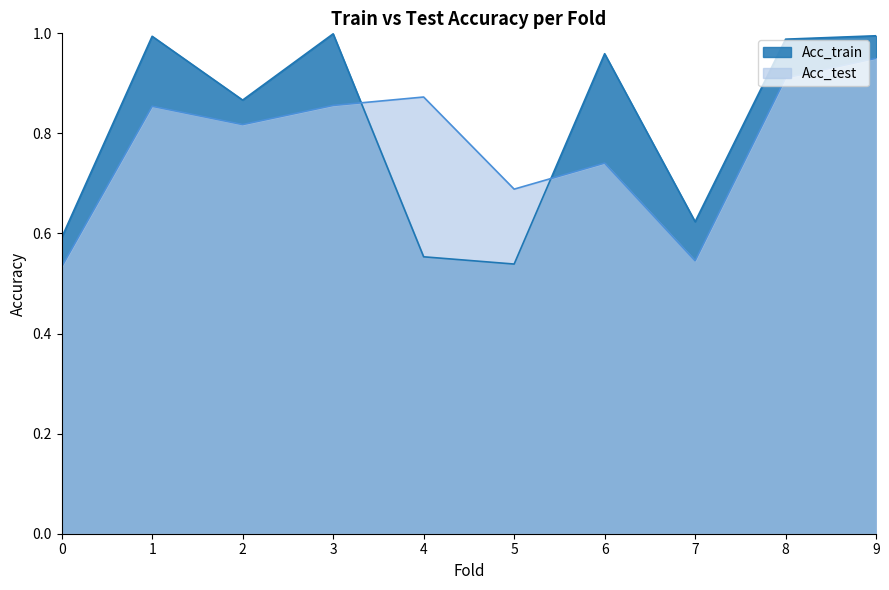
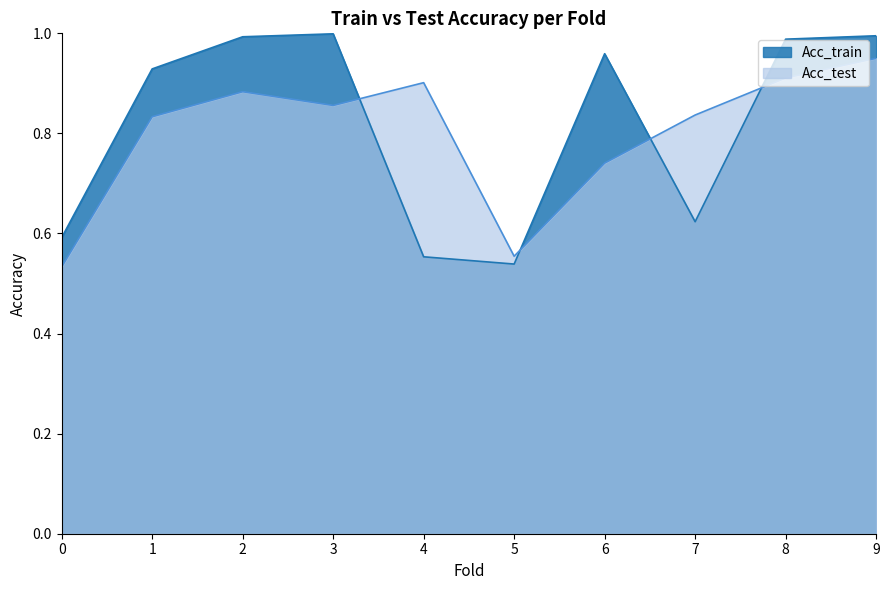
Acc_train, 1: 0.99 -> 0.93
Acc_test, 1: 0.85 -> 0.83
Acc_train, 2: 0.87 -> 0.99
Acc_test, 2: 0.82 -> 0.88
Acc_test, 4: 0.87 -> 0.90
Acc_test, 5: 0.69 -> 0.55
Acc_test, 7: 0.55 -> 0.84
